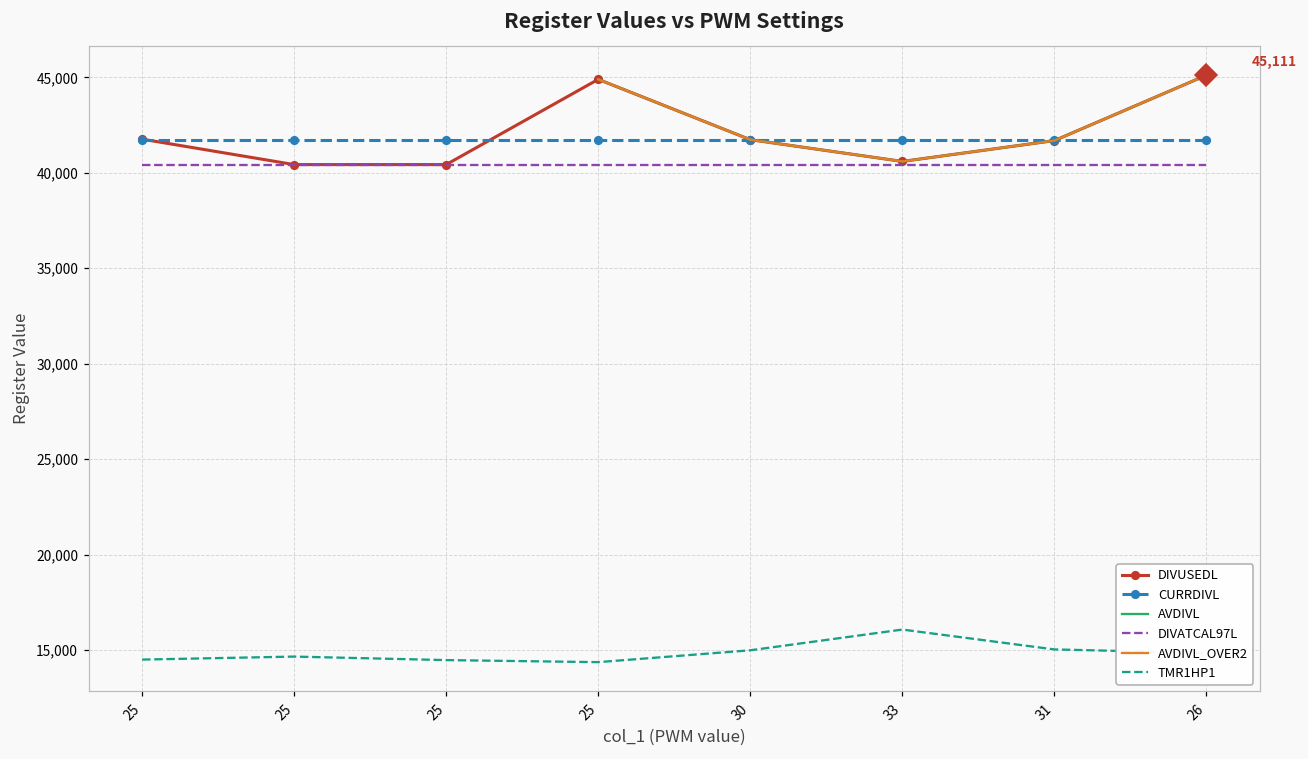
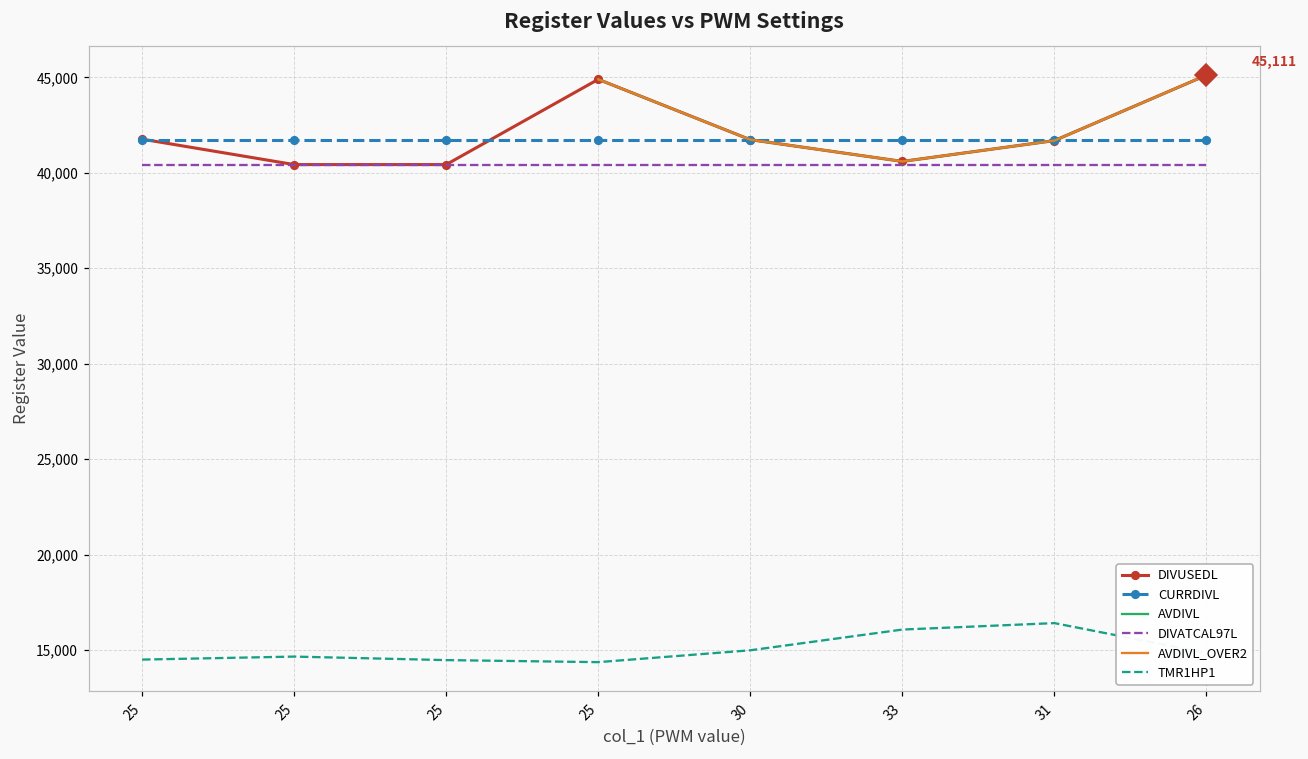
TMR1HP1, 31: 15,000 -> 16,400
